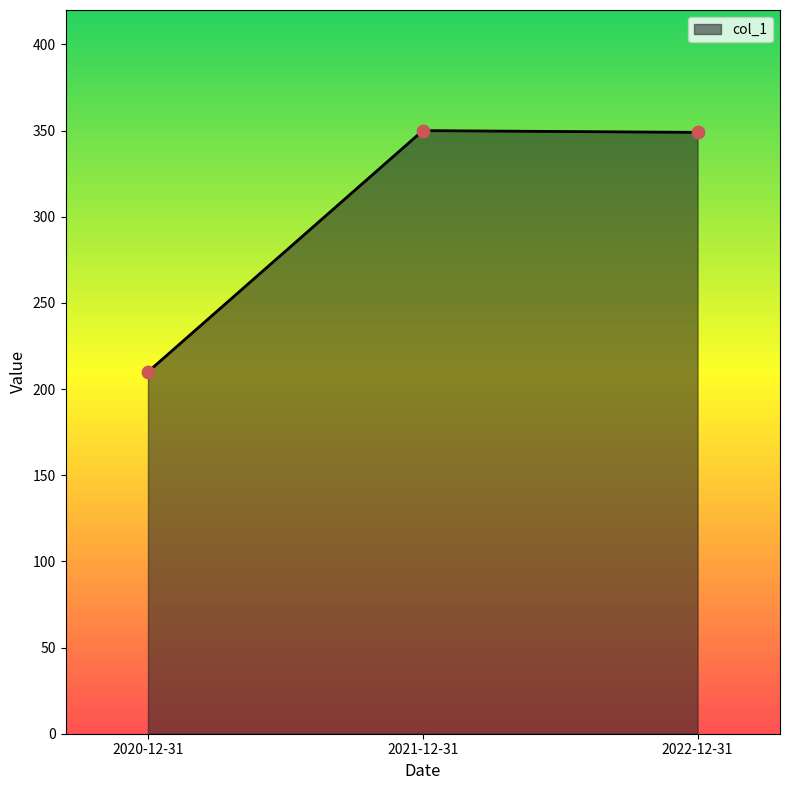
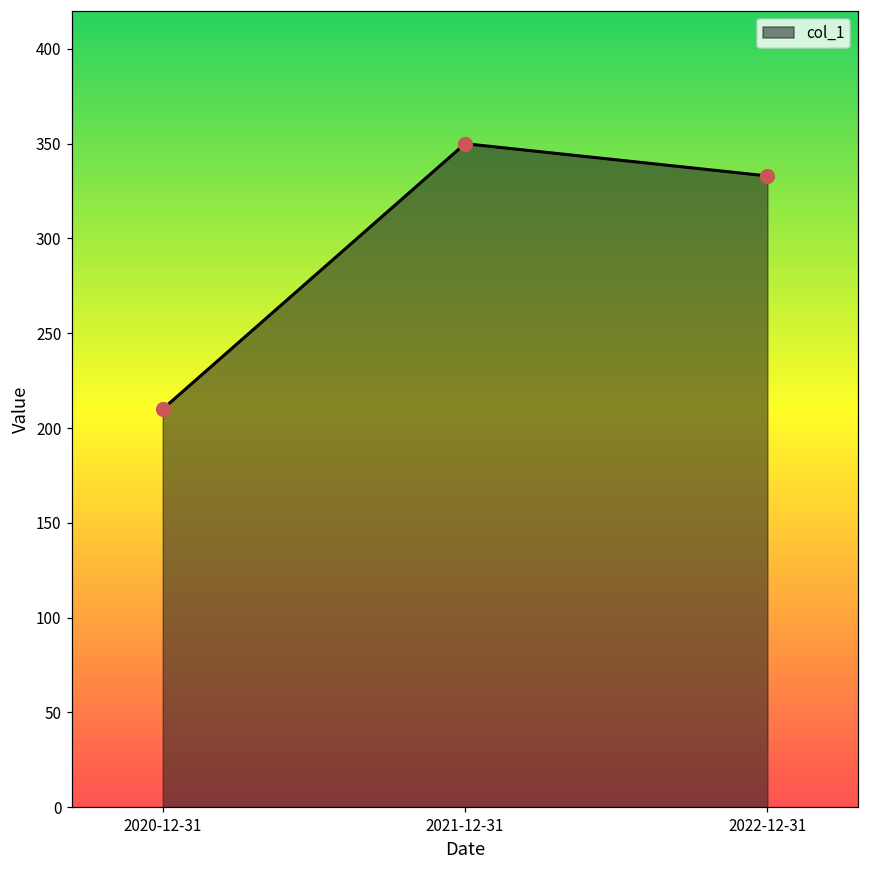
2022-12-31: 349 -> 333
